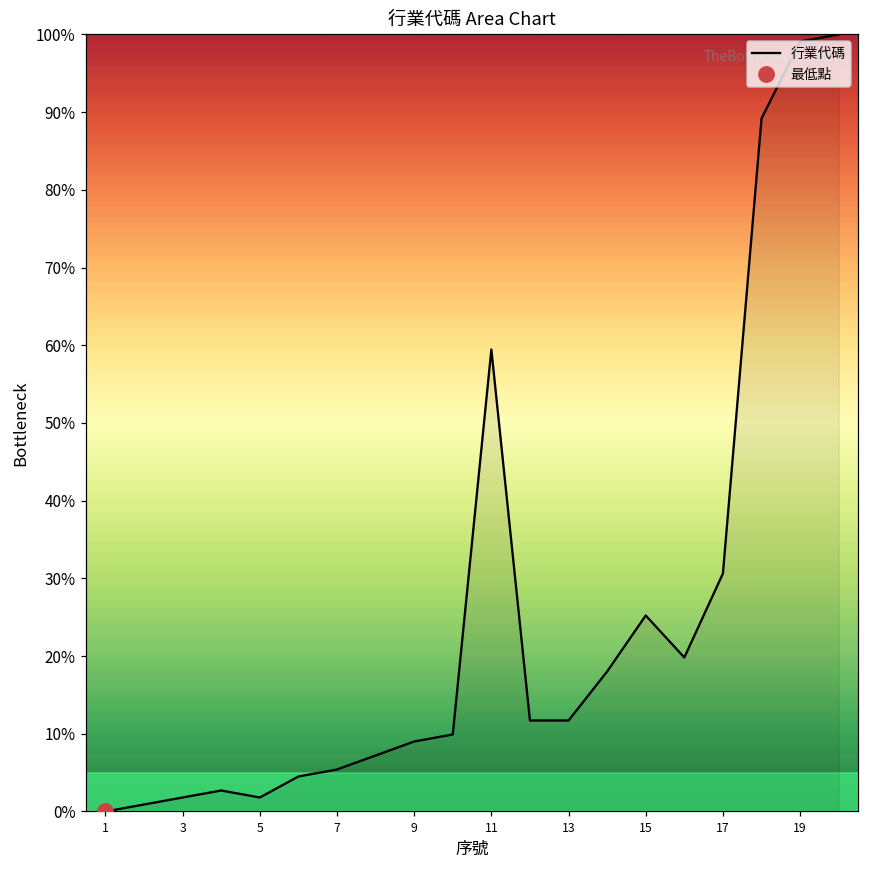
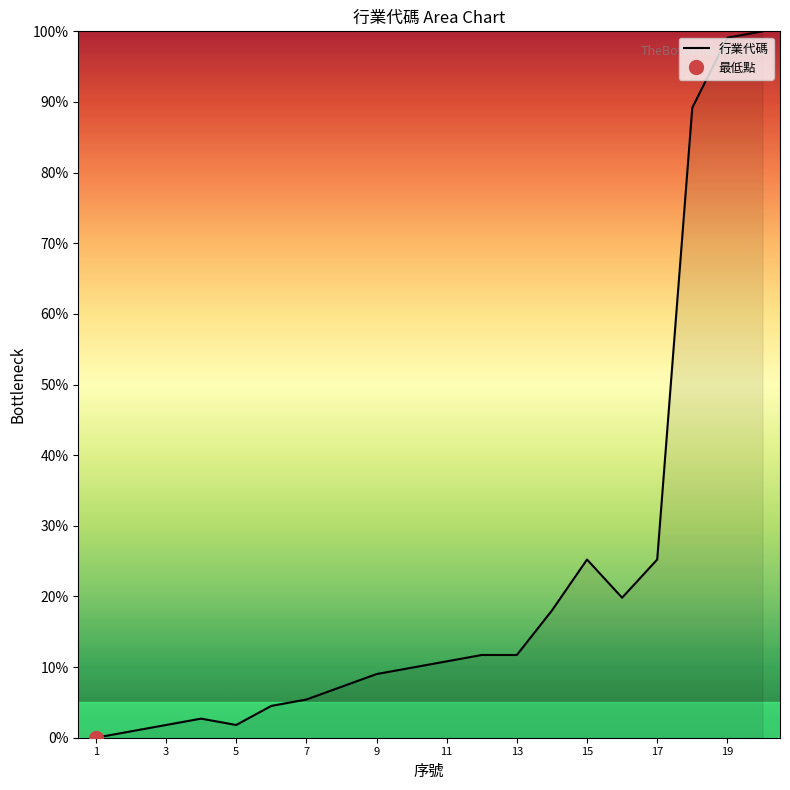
行業代碼, 11: 59% -> 11%
行業代碼, 17: 31% -> 25%
